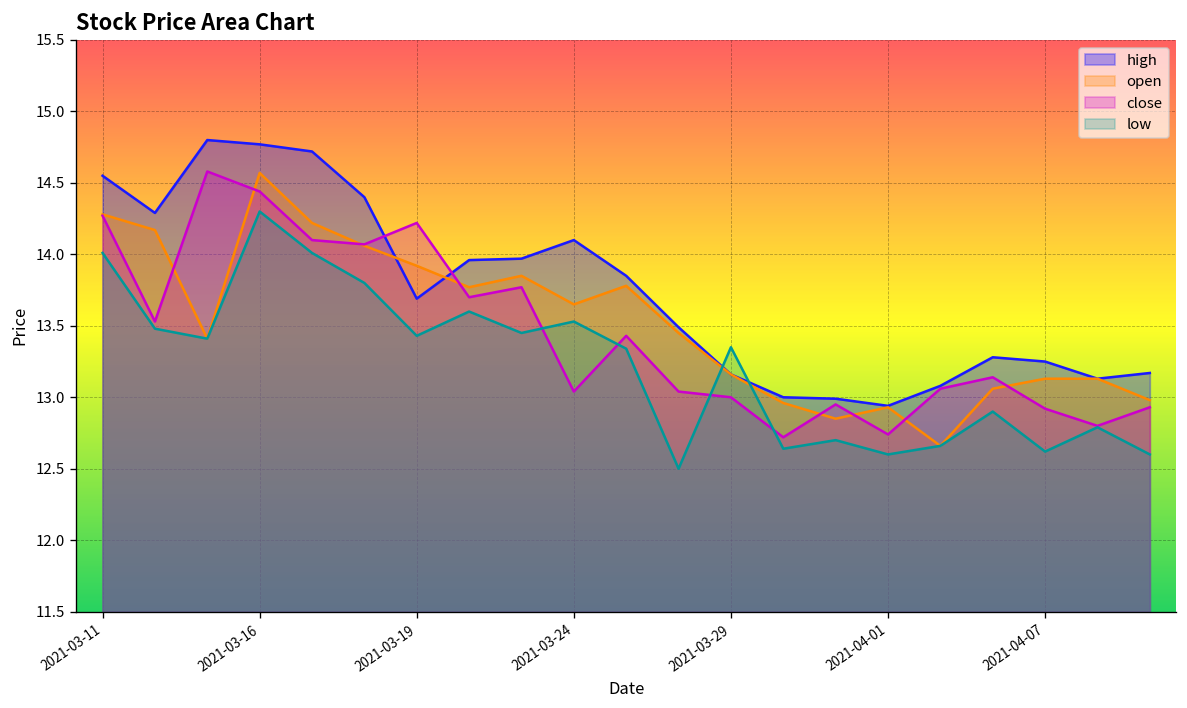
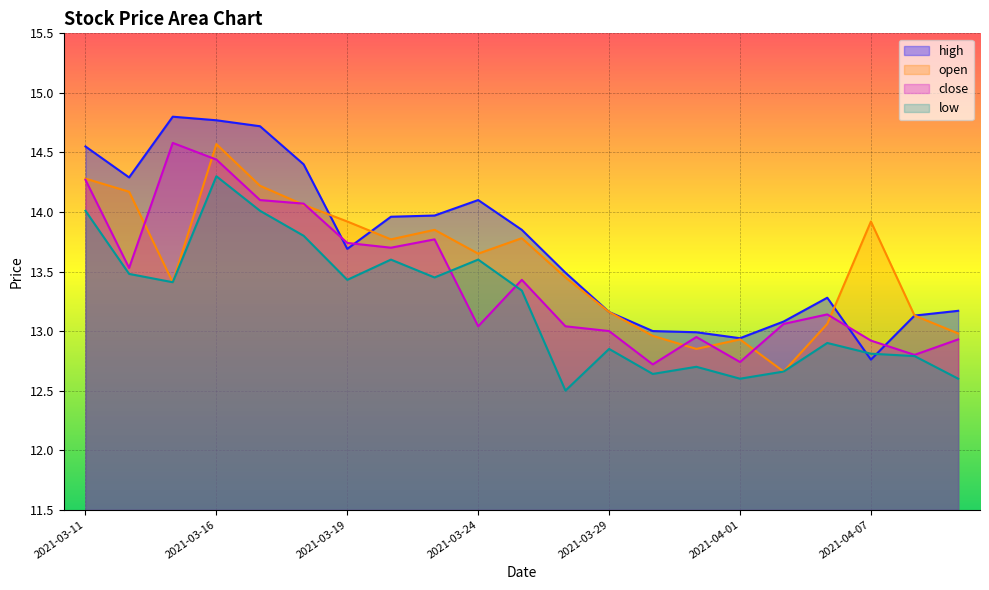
close, 2021-03-19: 14.22 -> 13.74
low, 2021-03-24: 13.53 -> 13.60
low, 2021-03-29: 13.35 -> 12.85
high, 2021-04-07: 13.25 -> 12.76
open, 2021-04-07: 13.13 -> 13.92
low, 2021-04-07: 12.62 -> 12.81
